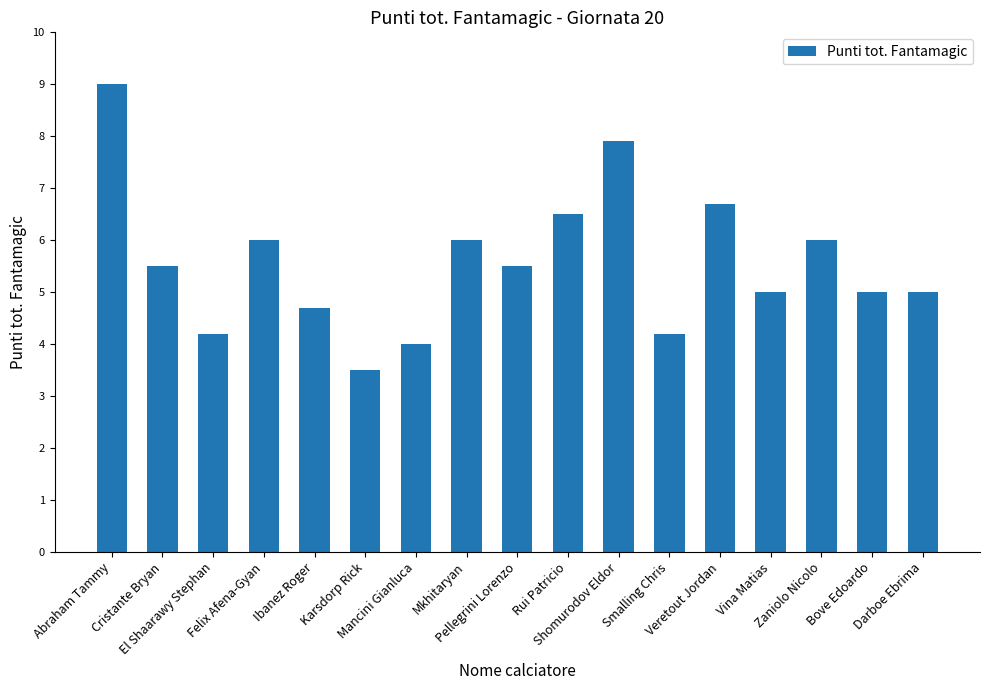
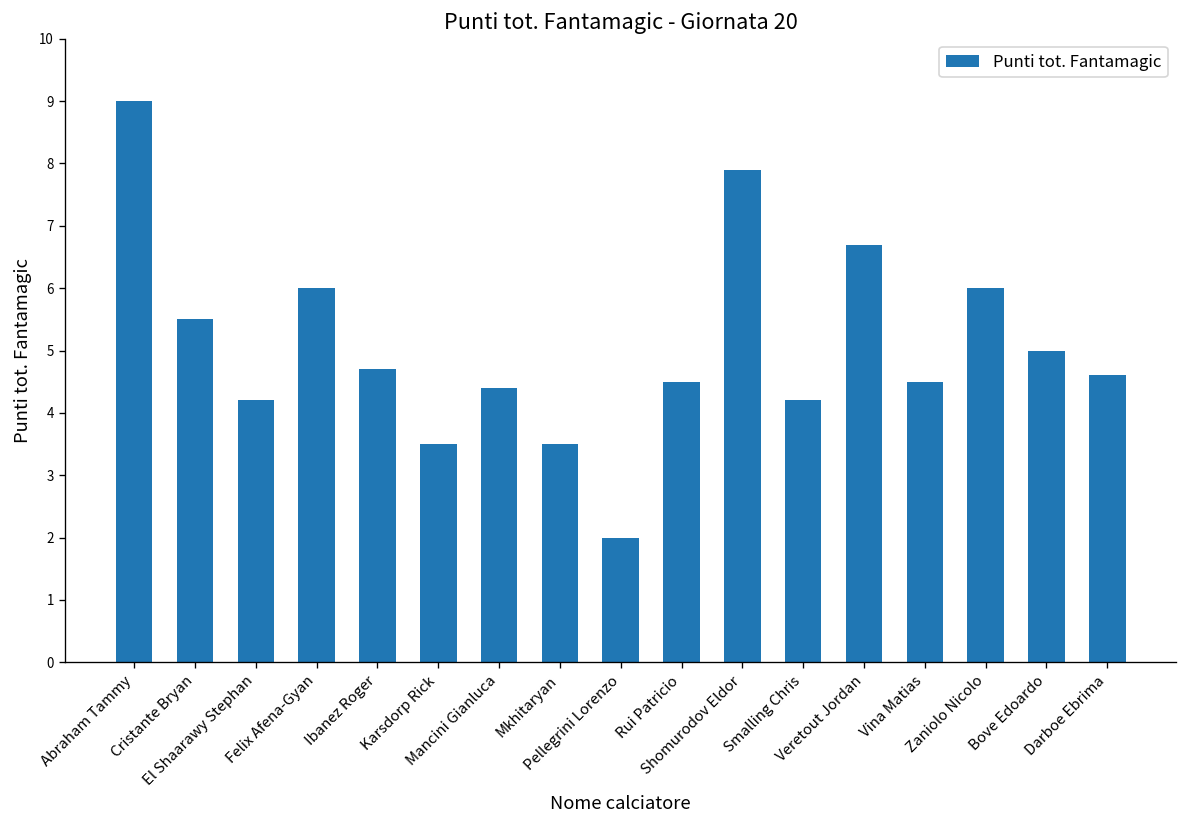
Mancini Gianluca: 4.0 -> 4.4
Mkhitaryan: 6.0 -> 3.5
Pellegrini Lorenzo: 5.5 -> 2.0
Rui Patricio: 6.5 -> 4.5
Vina Matias: 5.0 -> 4.5
Darboe Ebrima: 5.0 -> 4.6
